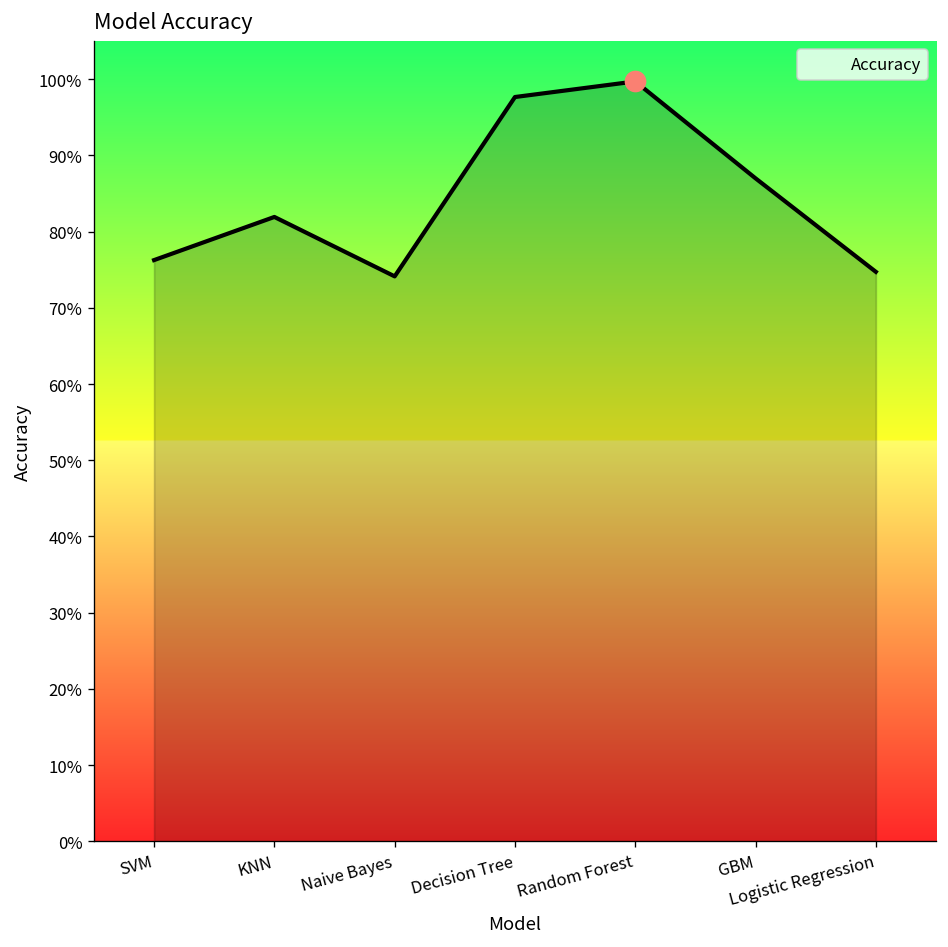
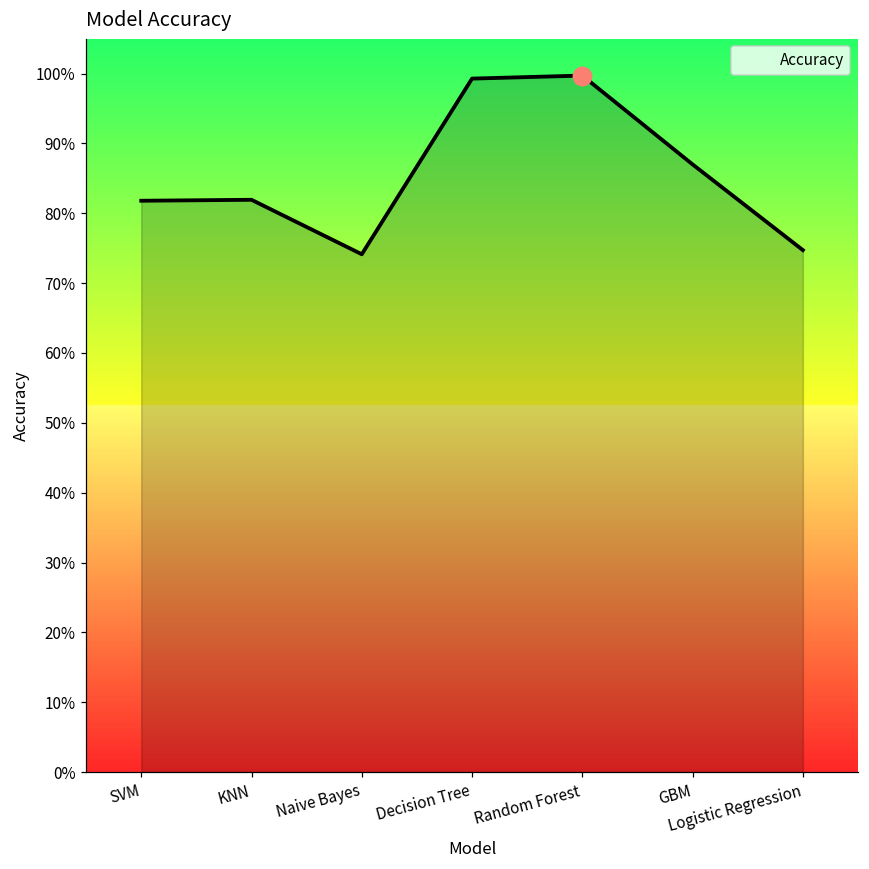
Accuracy, SVM: 76% -> 82%
Accuracy, Decision Tree: 98% -> 99%
